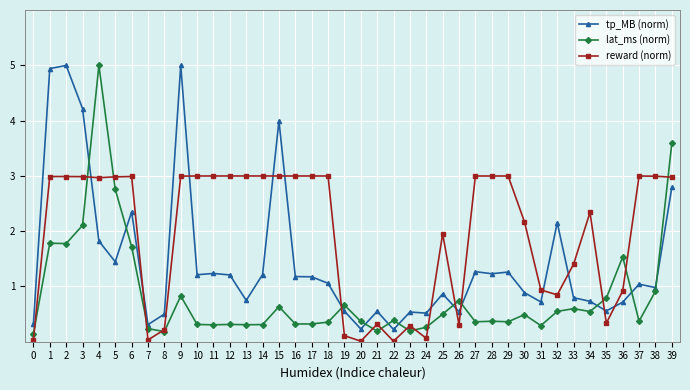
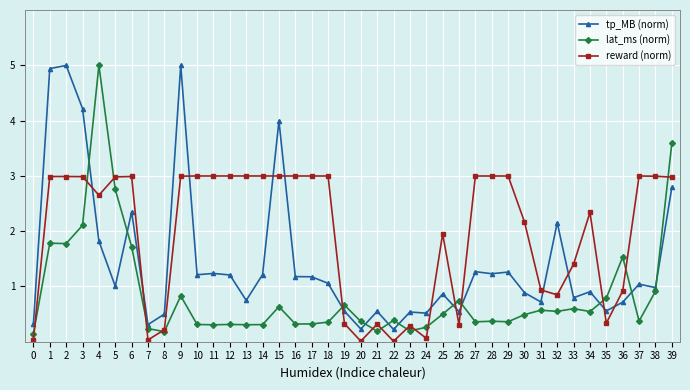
reward (norm), 4: 3.0 -> 2.7
tp_MB (norm), 5: 1.4 -> 1.0
reward (norm), 19: 0.1 -> 0.3
lat_ms (norm), 31: 0.3 -> 0.6
tp_MB (norm), 34: 0.7 -> 0.9
